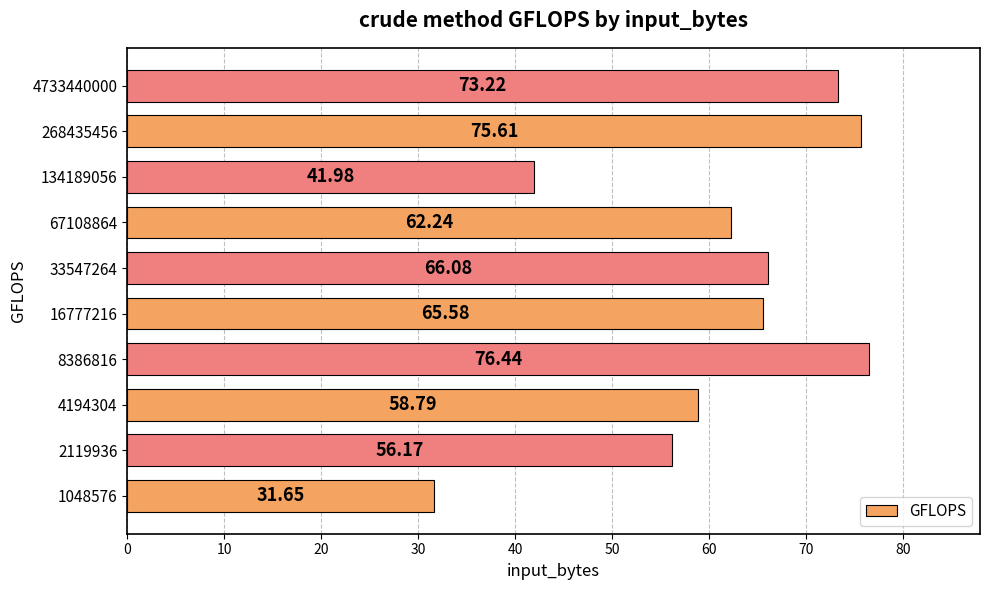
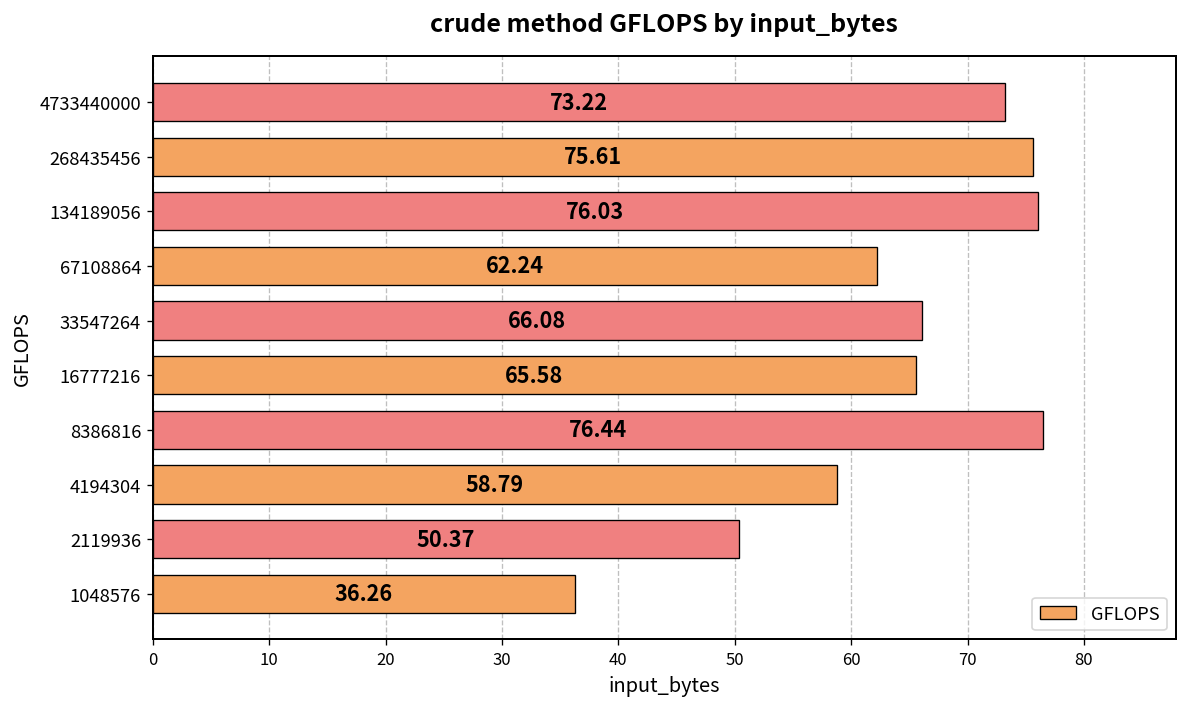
134189056: 41.98 -> 76.03
2119936: 56.17 -> 50.37
1048576: 31.65 -> 36.26
